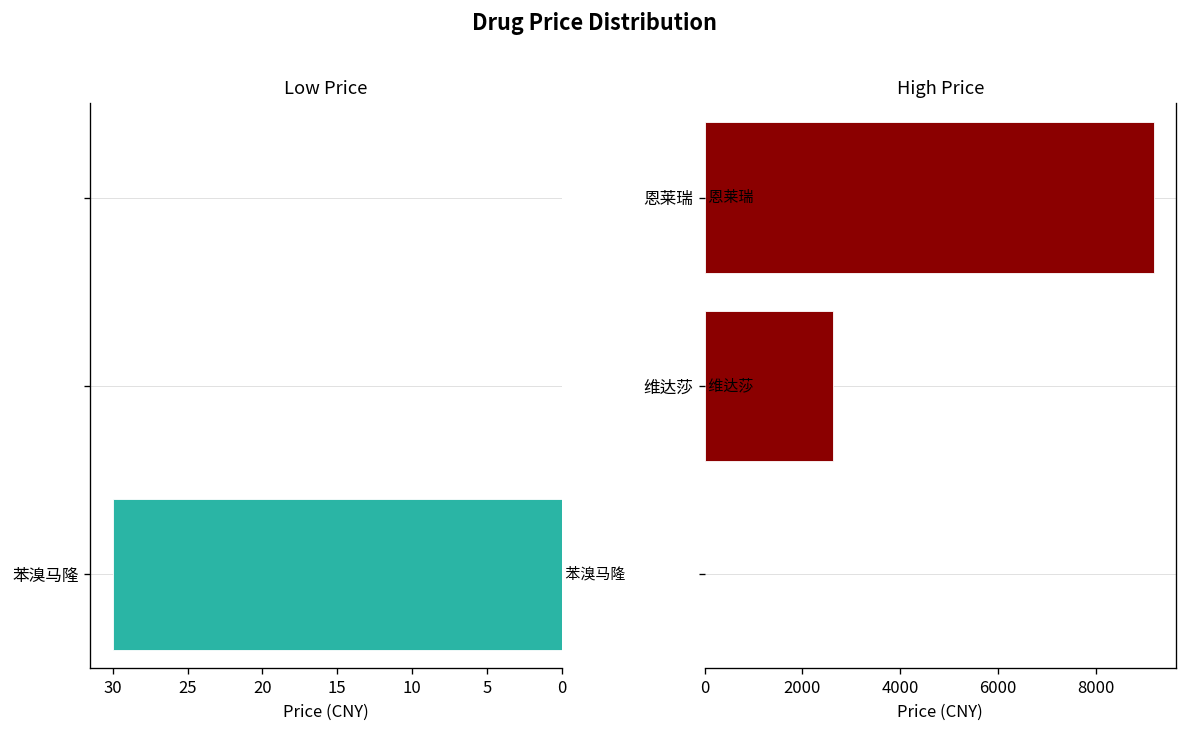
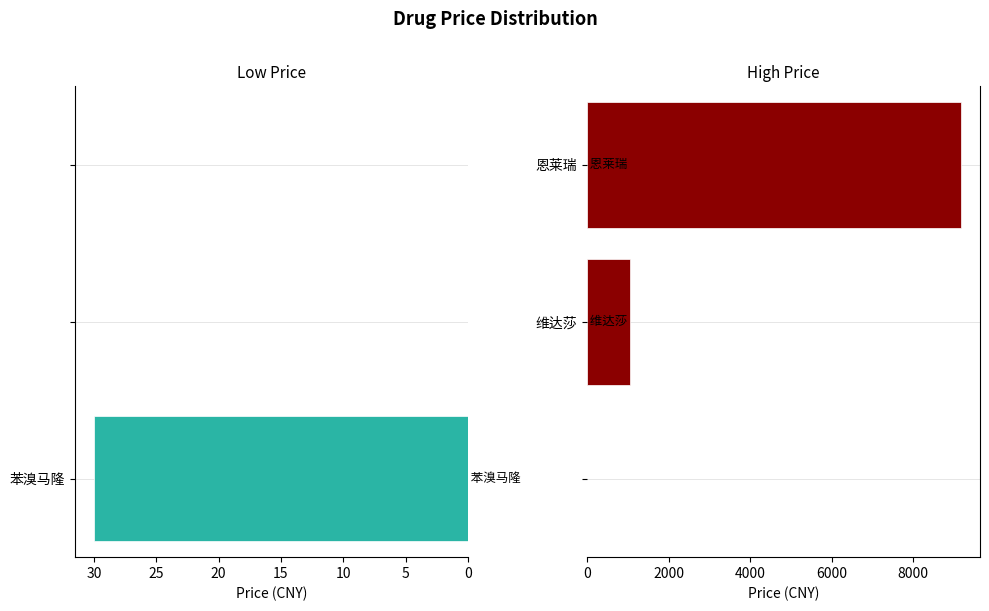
High Price, 维达莎: 2600 -> 1000
